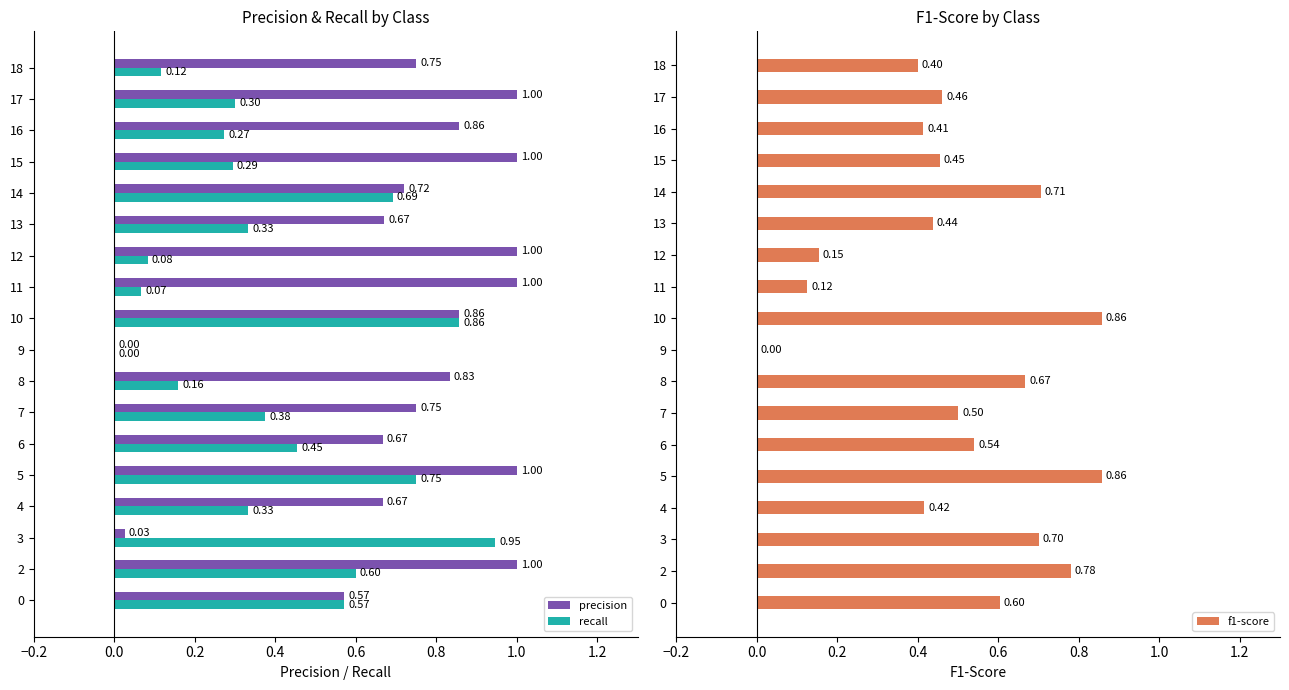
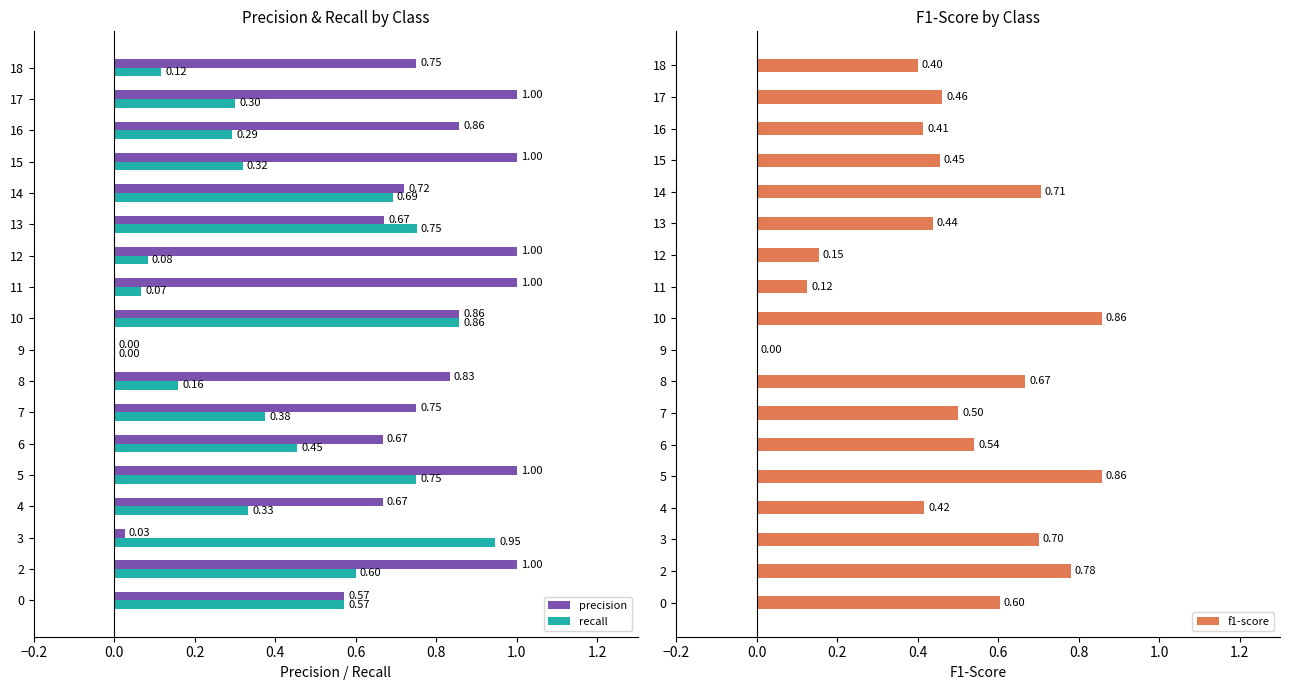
Precision & Recall by Class, recall, 16: 0.27 -> 0.29
Precision & Recall by Class, recall, 15: 0.29 -> 0.32
Precision & Recall by Class, recall, 13: 0.33 -> 0.75
